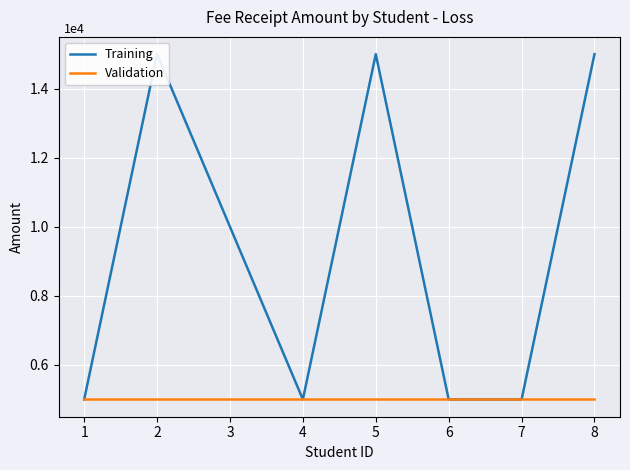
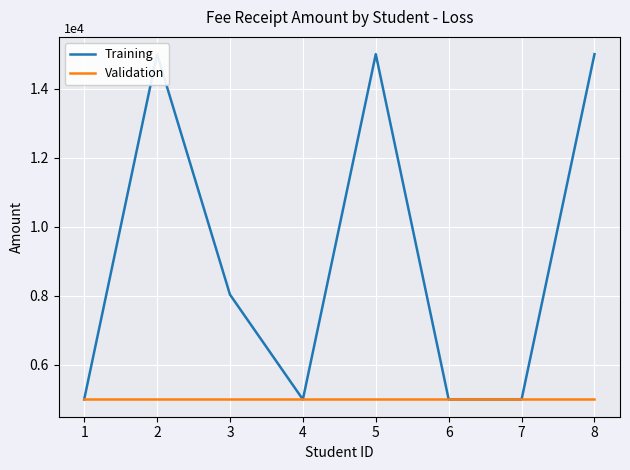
Training, 3: 1.00 -> 0.80
